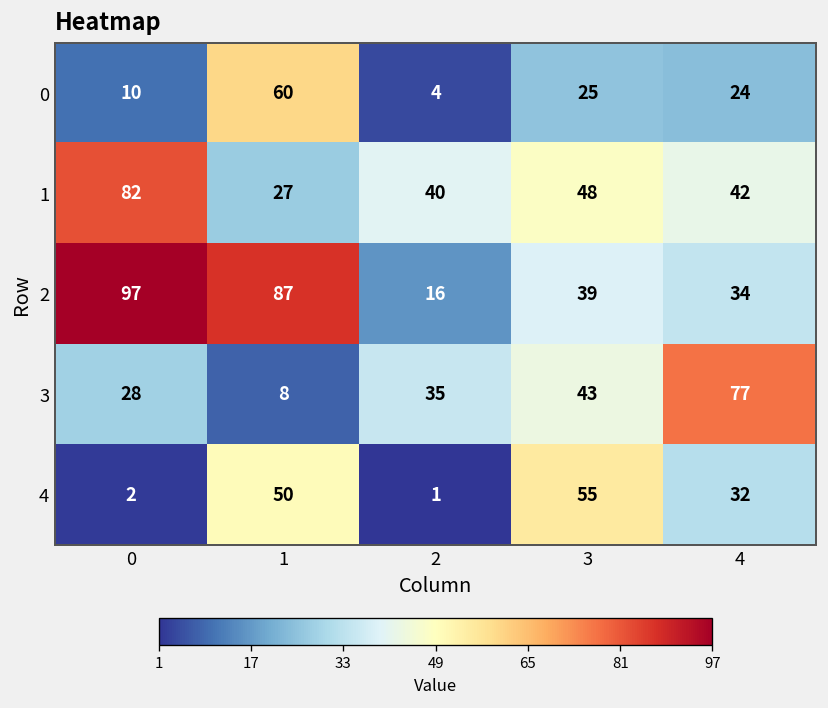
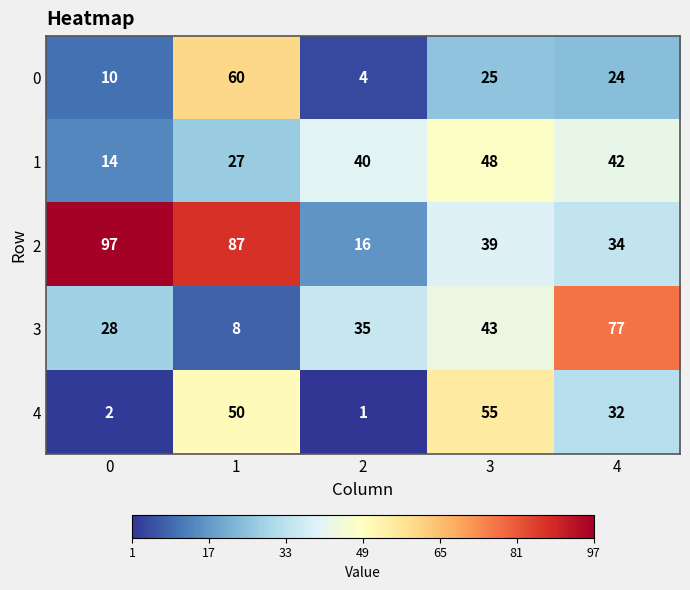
1, 0: 82 -> 14
